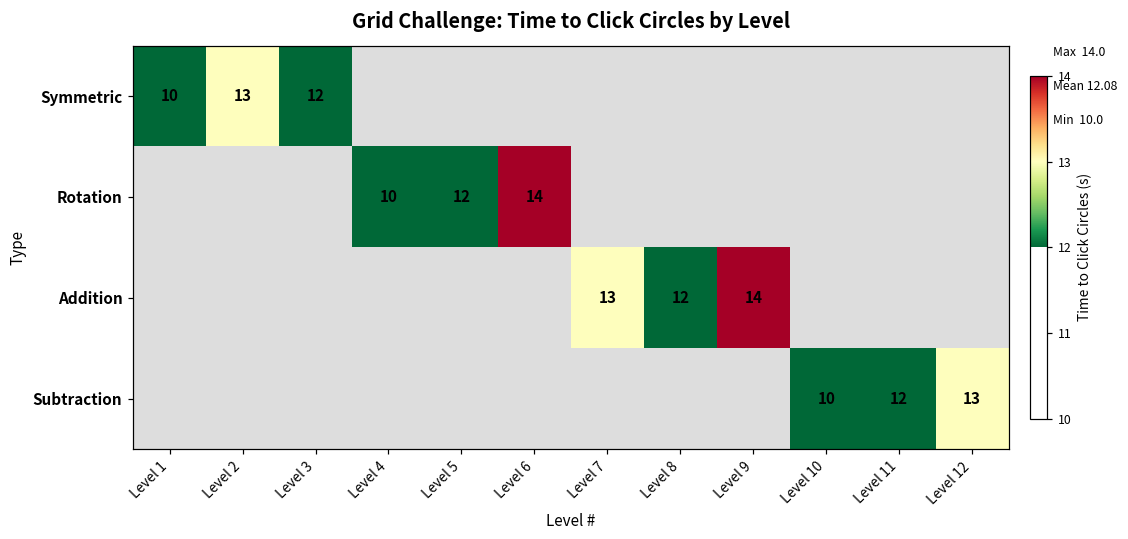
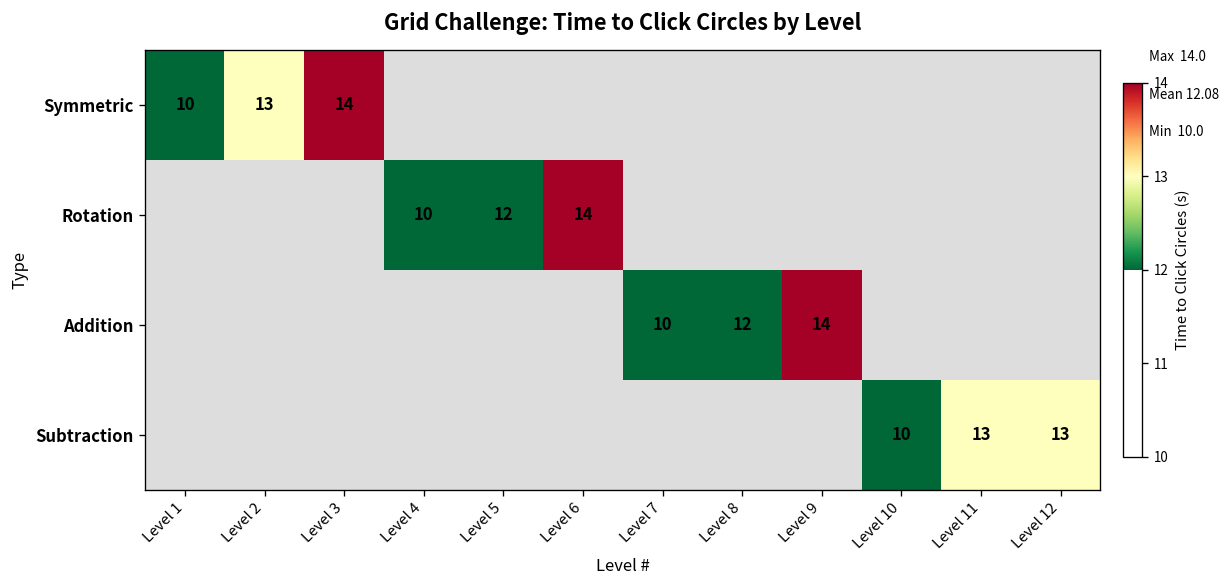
Symmetric, Level 3: 12 -> 14
Addition, Level 7: 13 -> 10
Subtraction, Level 11: 12 -> 13
